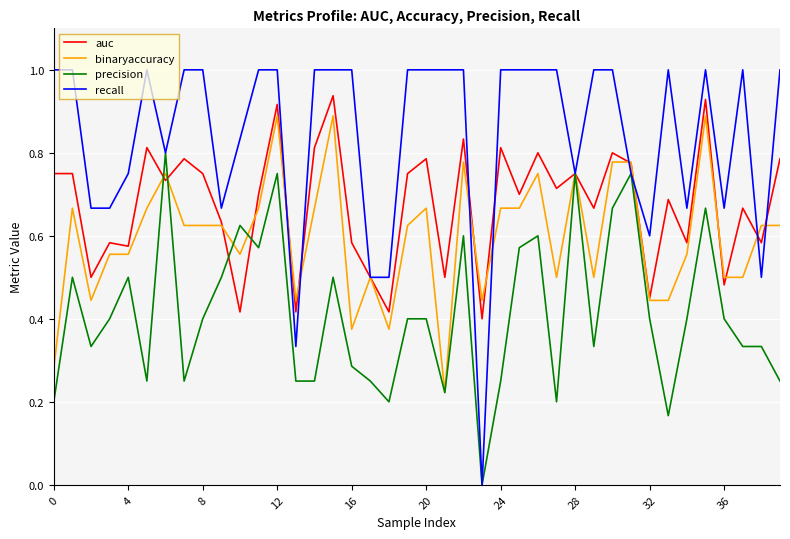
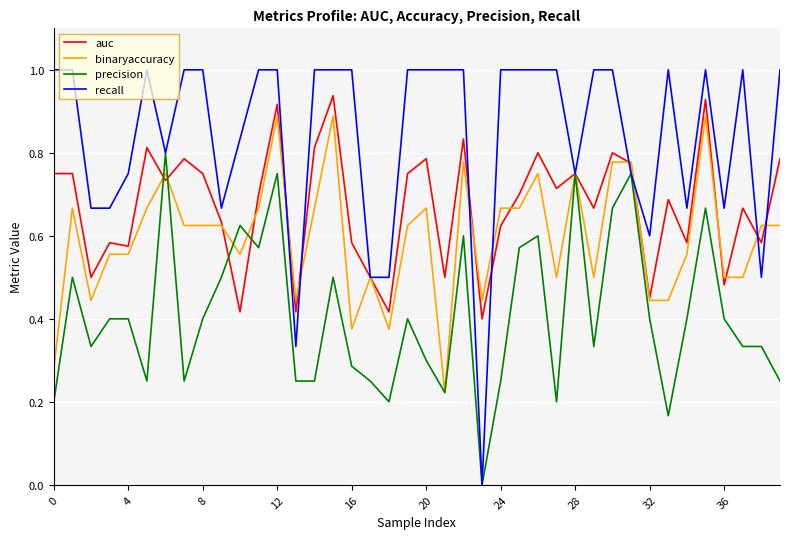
precision, 4: 0.5 -> 0.4
precision, 20: 0.4 -> 0.3
auc, 24: 0.81 -> 0.62
